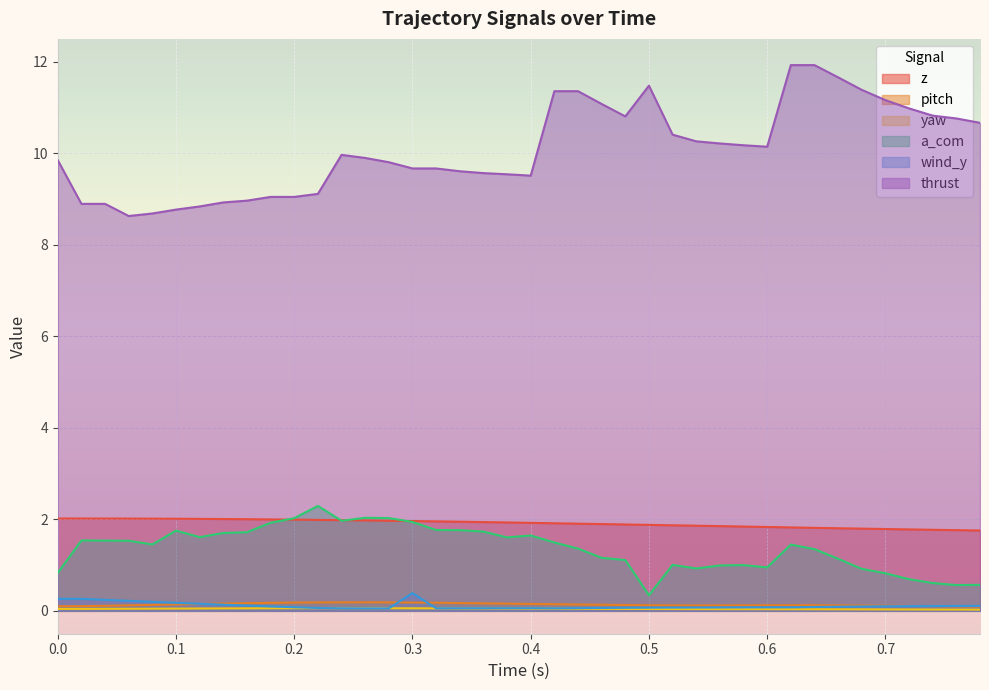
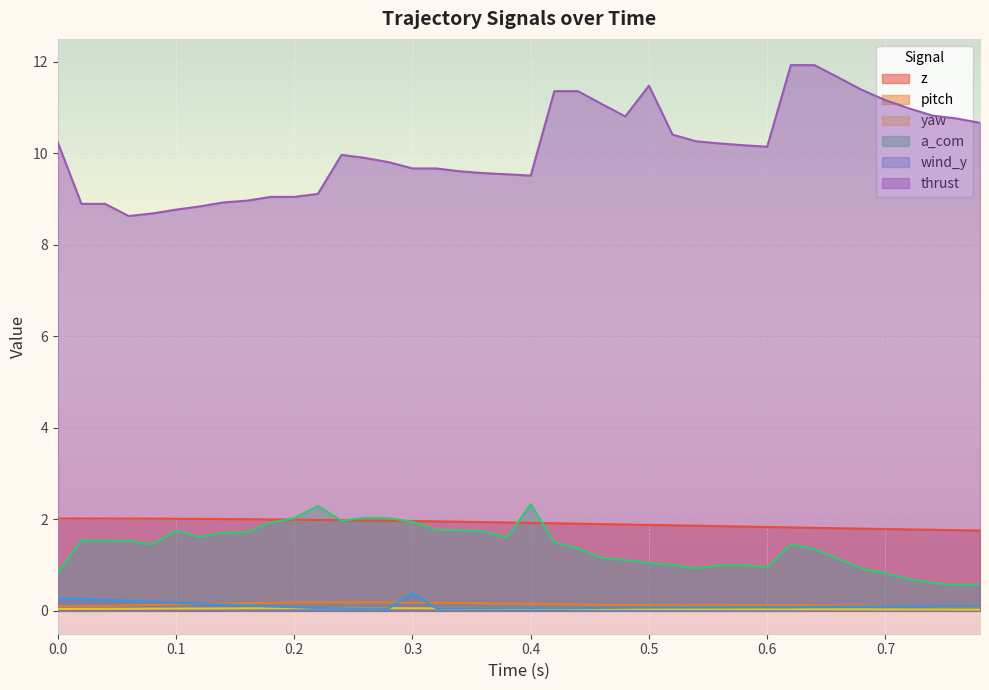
thrust, 0.0: 9.8 -> 10.2
a_com, 0.4: 1.6 -> 2.3
a_com, 0.5: 0.3 -> 1.0
